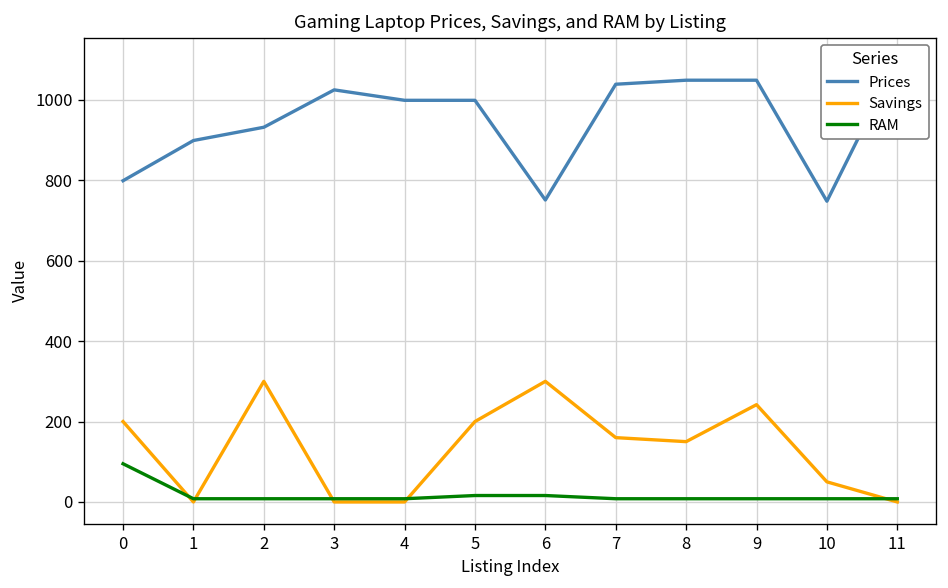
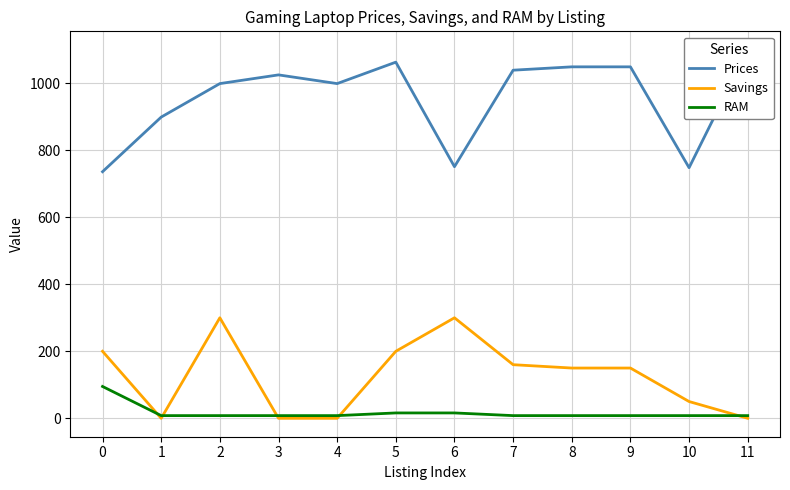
Prices, 0: 800 -> 740
Prices, 2: 930 -> 1000
Prices, 5: 1000 -> 1060
Savings, 9: 240 -> 150
